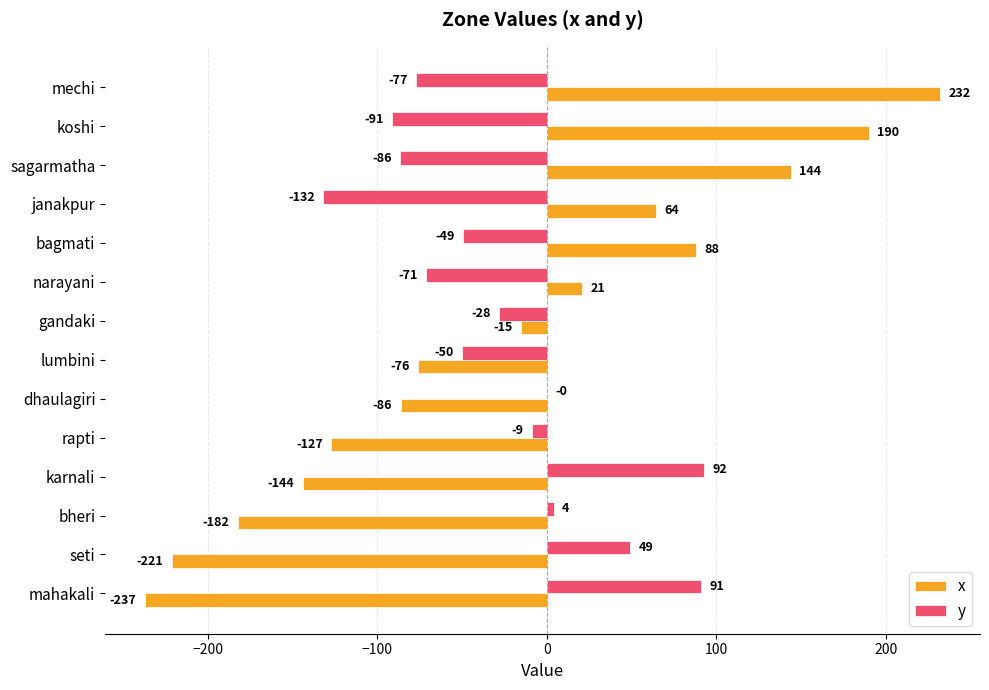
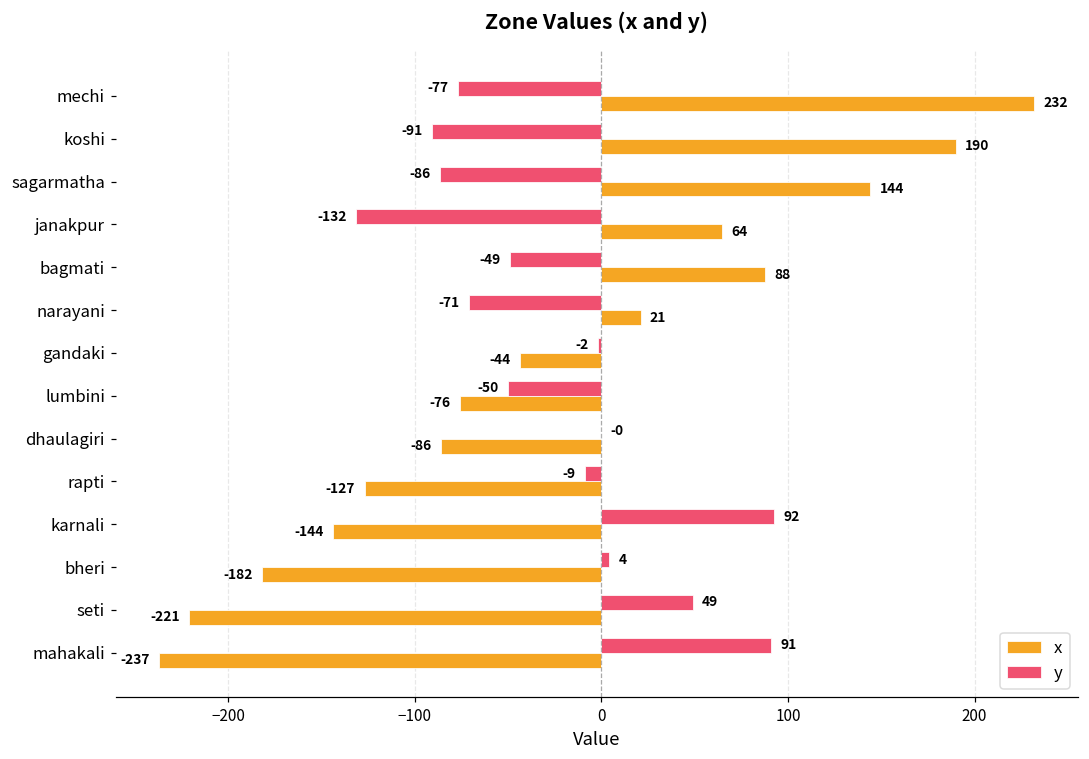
y, gandaki: -28 -> -2
x, gandaki: -15 -> -44
